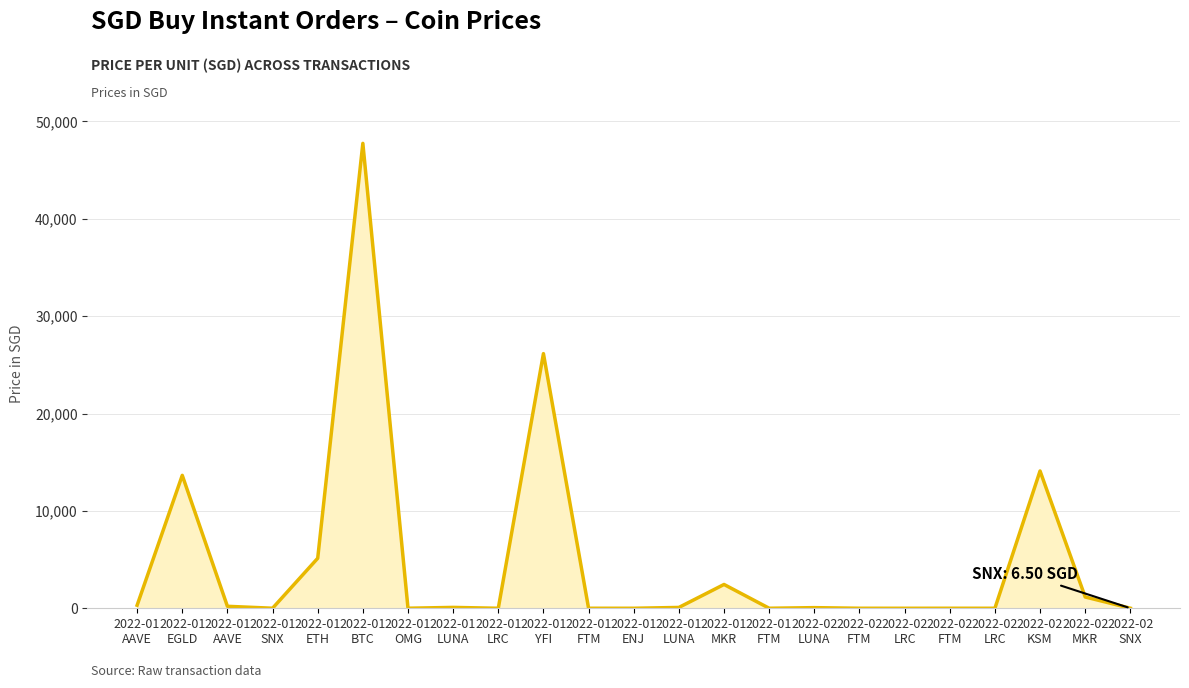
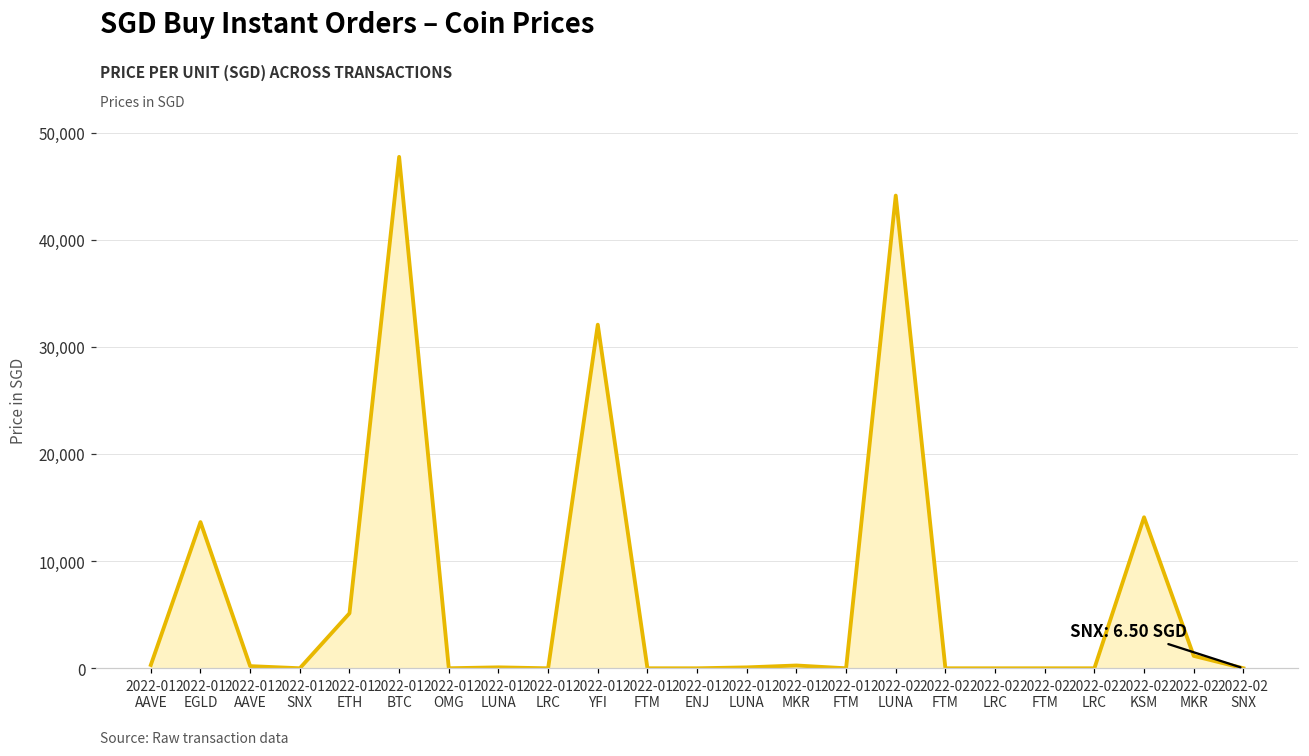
2022-01 YFI: 26,000 -> 32,000
2022-01 MKR: 2,000 -> 0
2022-02 LUNA: 0 -> 44,000
